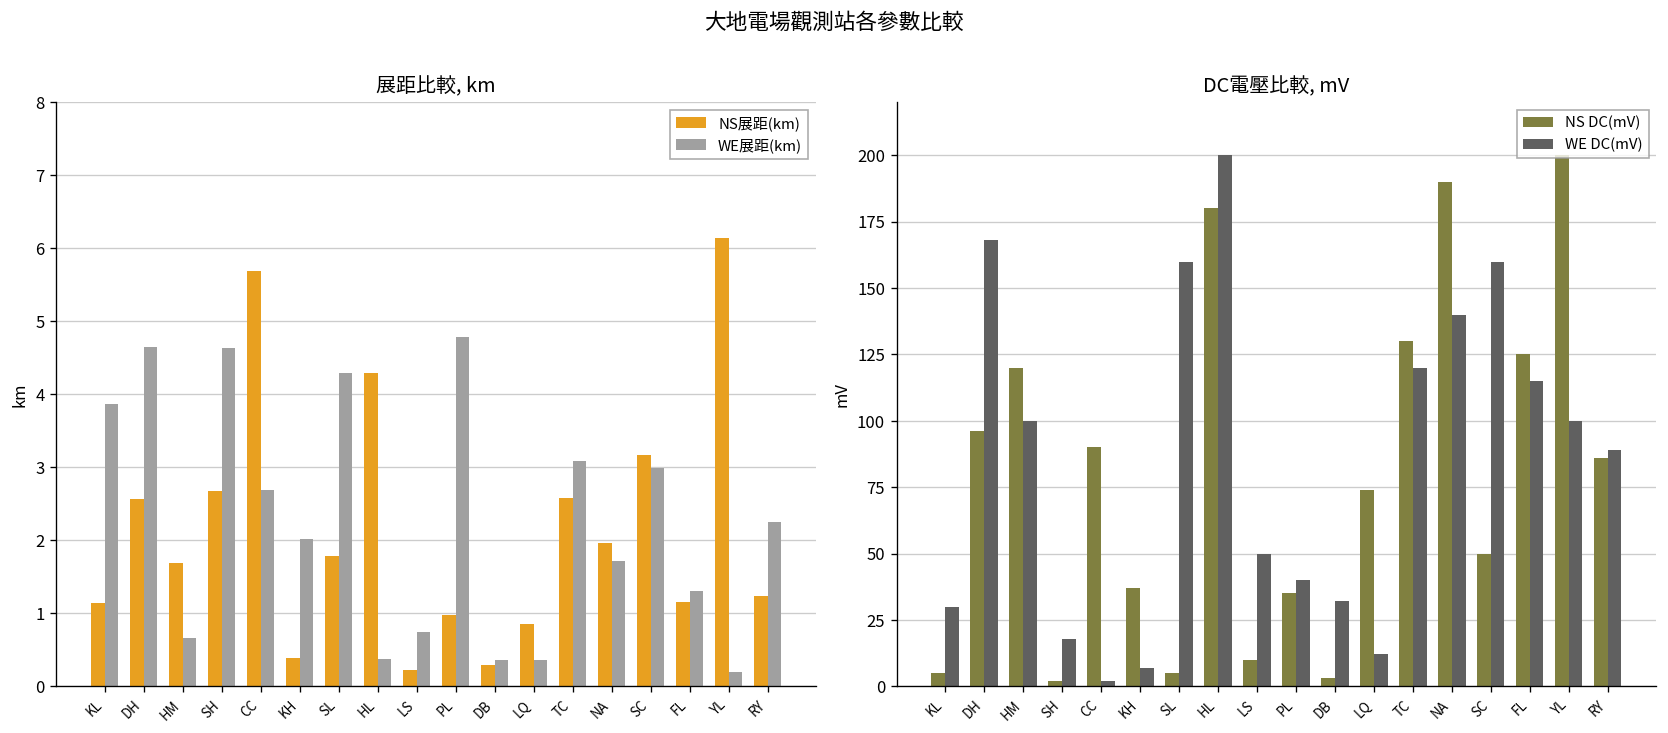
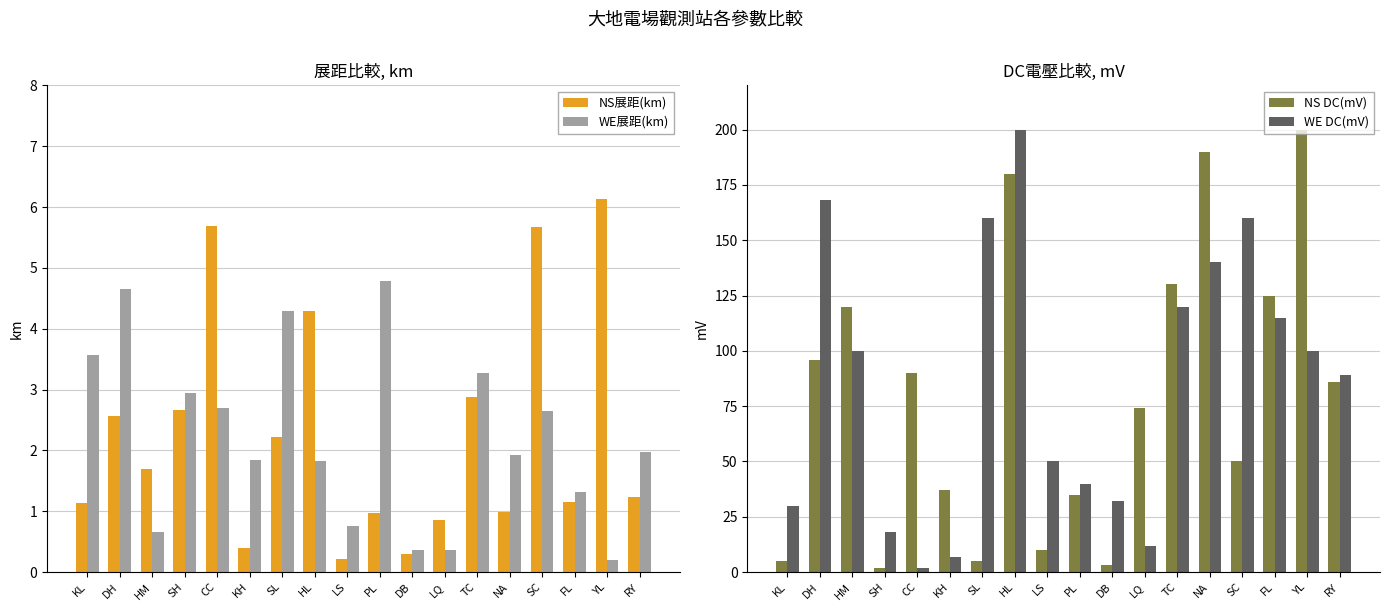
展距比較, km, WE展距(km), KL: 3.9 -> 3.6
展距比較, km, WE展距(km), SH: 4.6 -> 2.9
展距比較, km, WE展距(km), KH: 2.0 -> 1.8
展距比較, km, NS展距(km), SL: 1.8 -> 2.2
展距比較, km, WE展距(km), HL: 0.4 -> 1.8
展距比較, km, NS展距(km), TC: 2.6 -> 2.9
展距比較, km, WE展距(km), TC: 3.1 -> 3.3
展距比較, km, NS展距(km), NA: 2.0 -> 1.0
展距比較, km, WE展距(km), NA: 1.7 -> 1.9
展距比較, km, NS展距(km), SC: 3.2 -> 5.7
展距比較, km, WE展距(km), SC: 3.0 -> 2.7
展距比較, km, WE展距(km), RY: 2.3 -> 2.0
